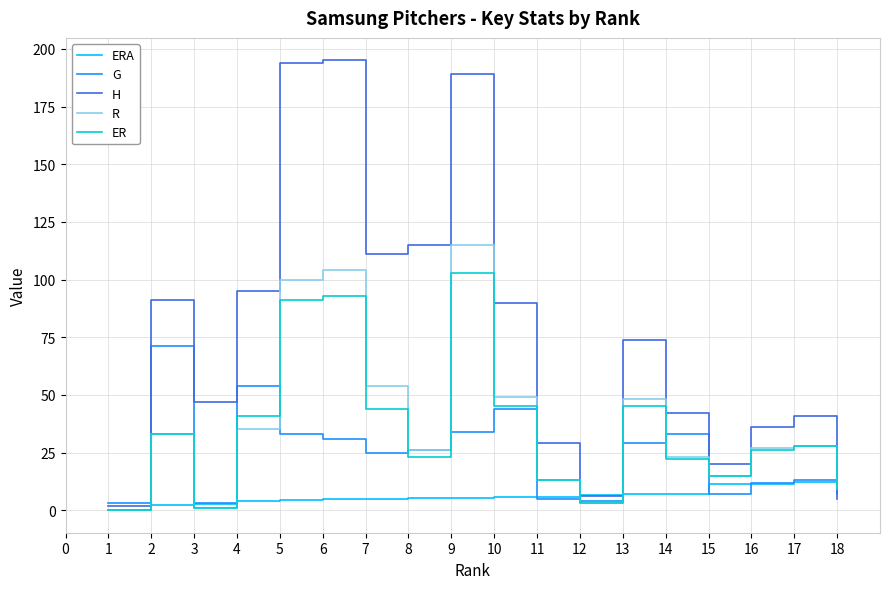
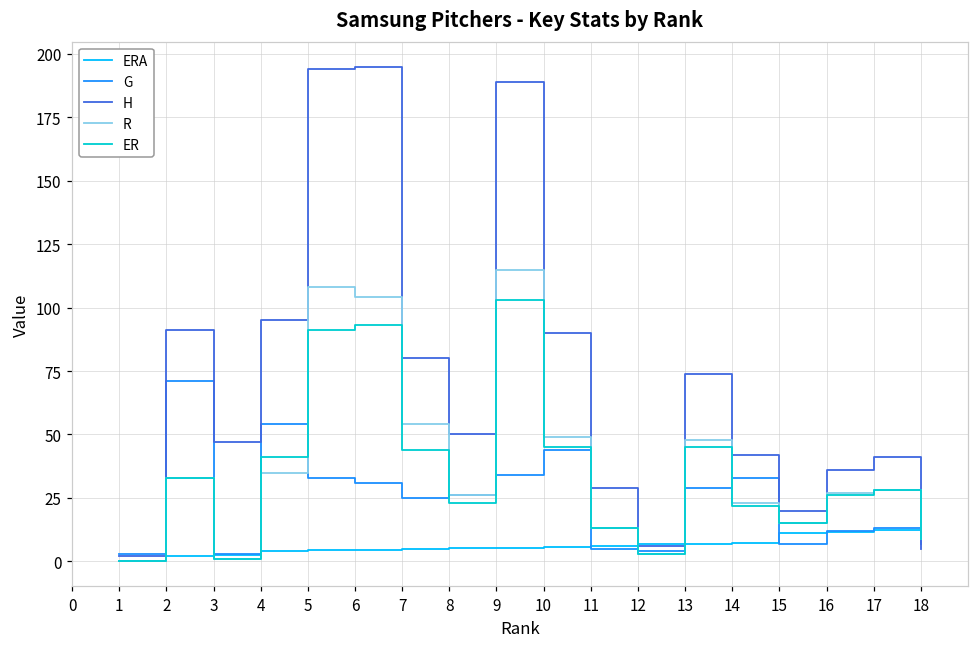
R, 5: 100 -> 108
H, 7: 111 -> 80
H, 8: 115 -> 50
